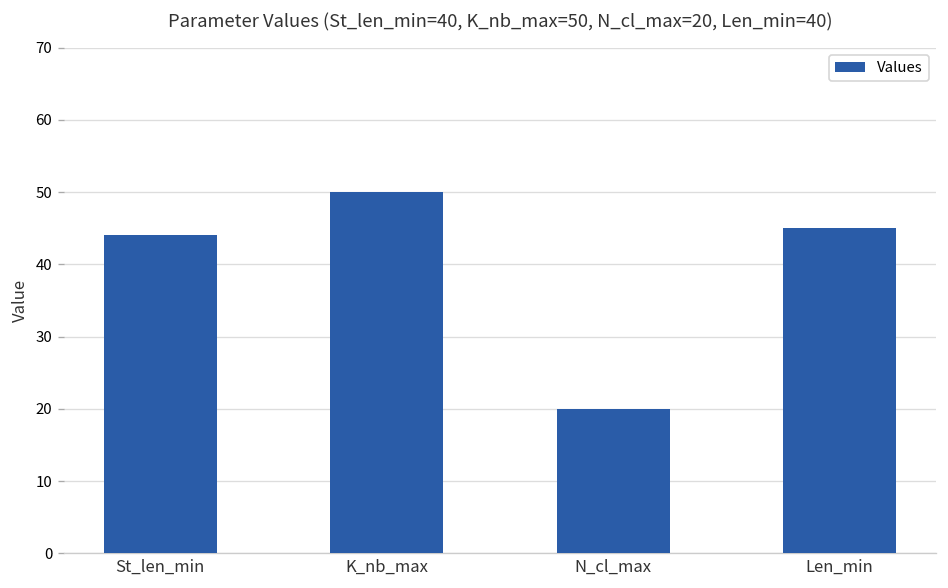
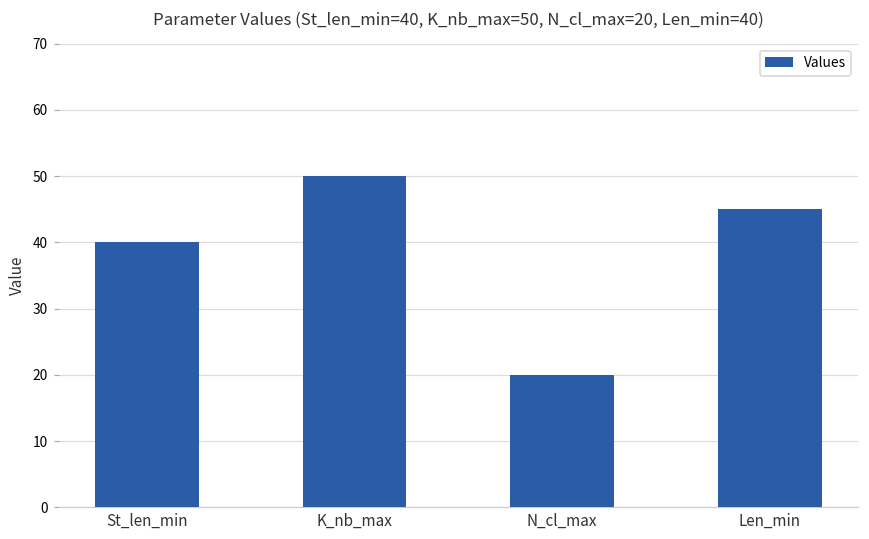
St_len_min: 44 -> 40
